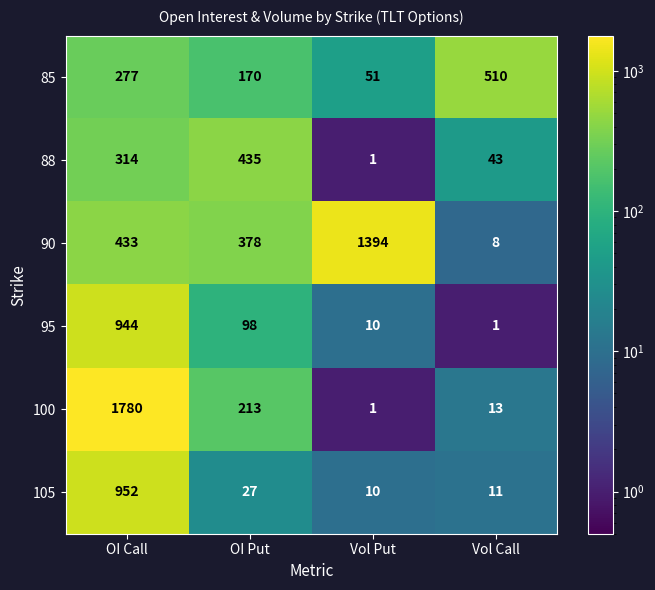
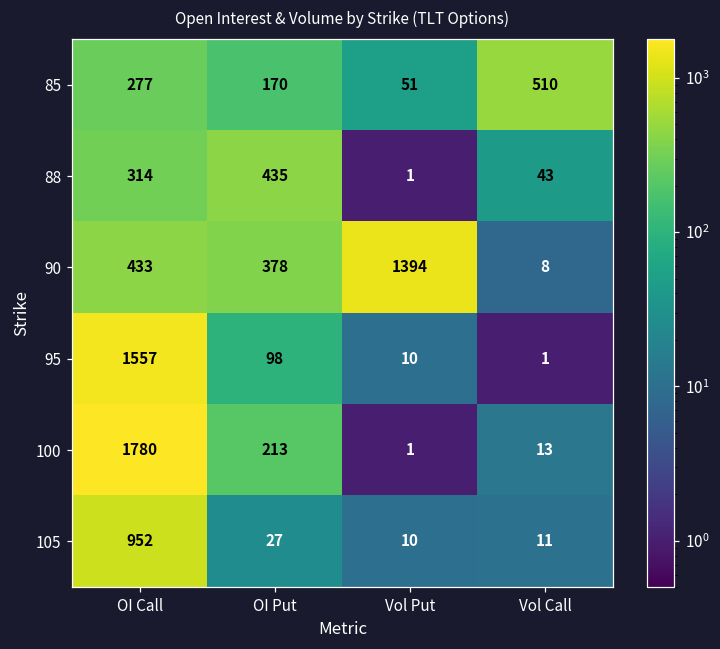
95, OI Call: 944 -> 1557
